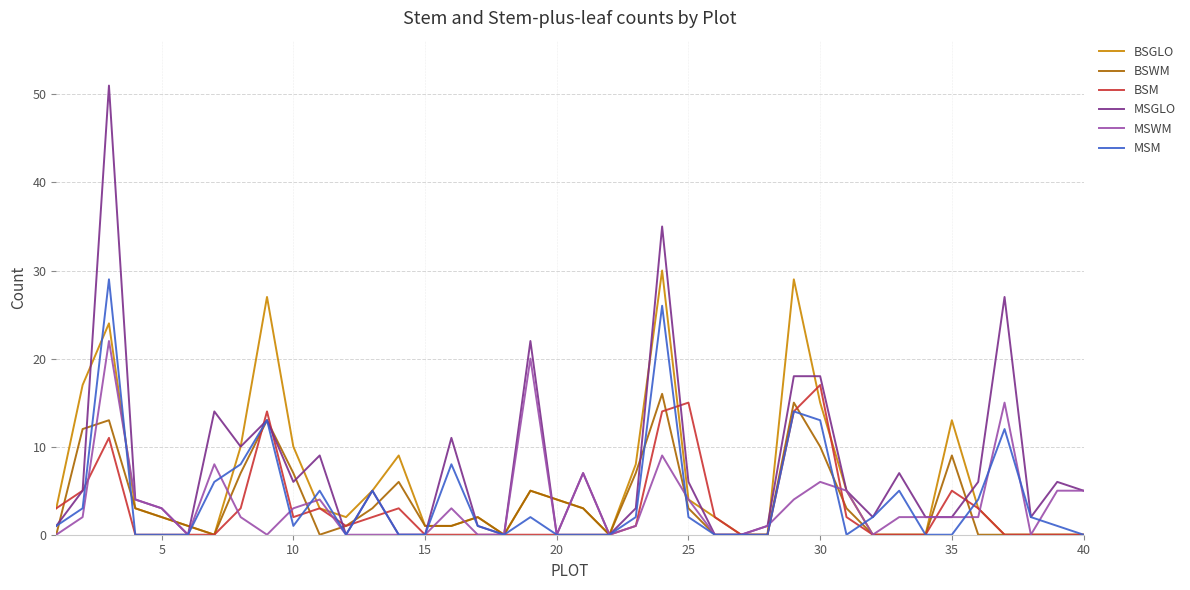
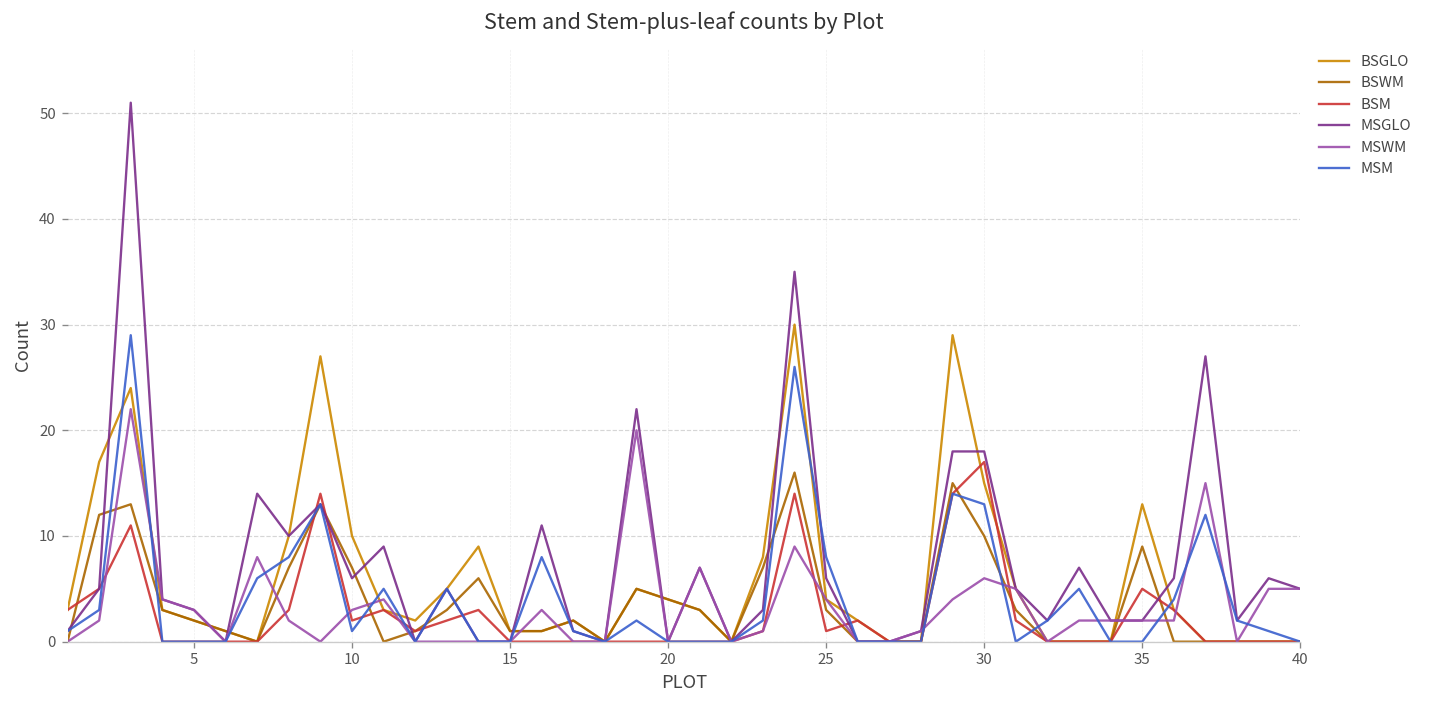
BSM, 25: 15 -> 1
MSM, 25: 2 -> 8
